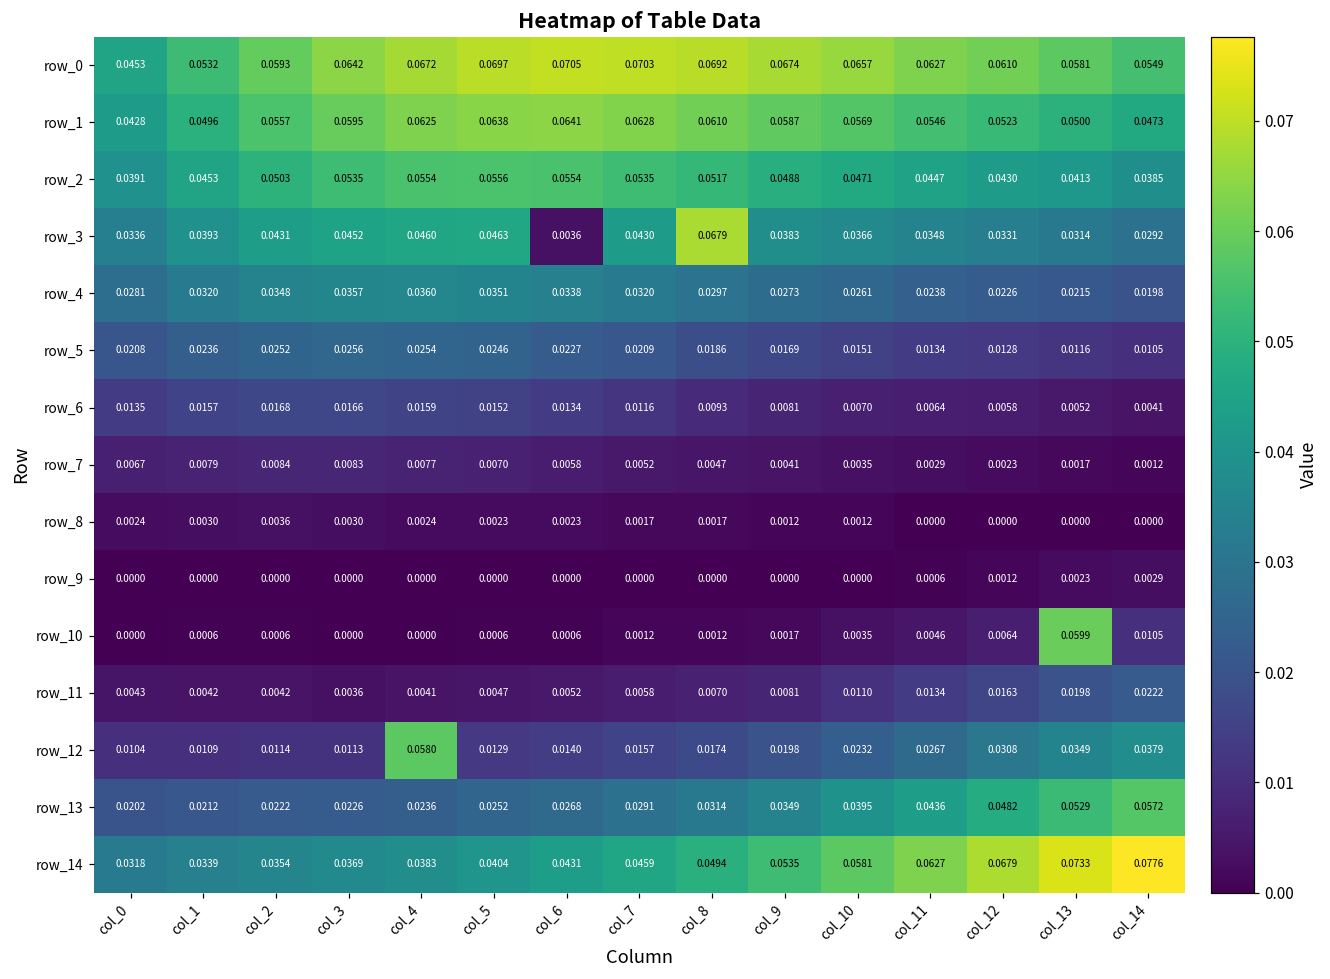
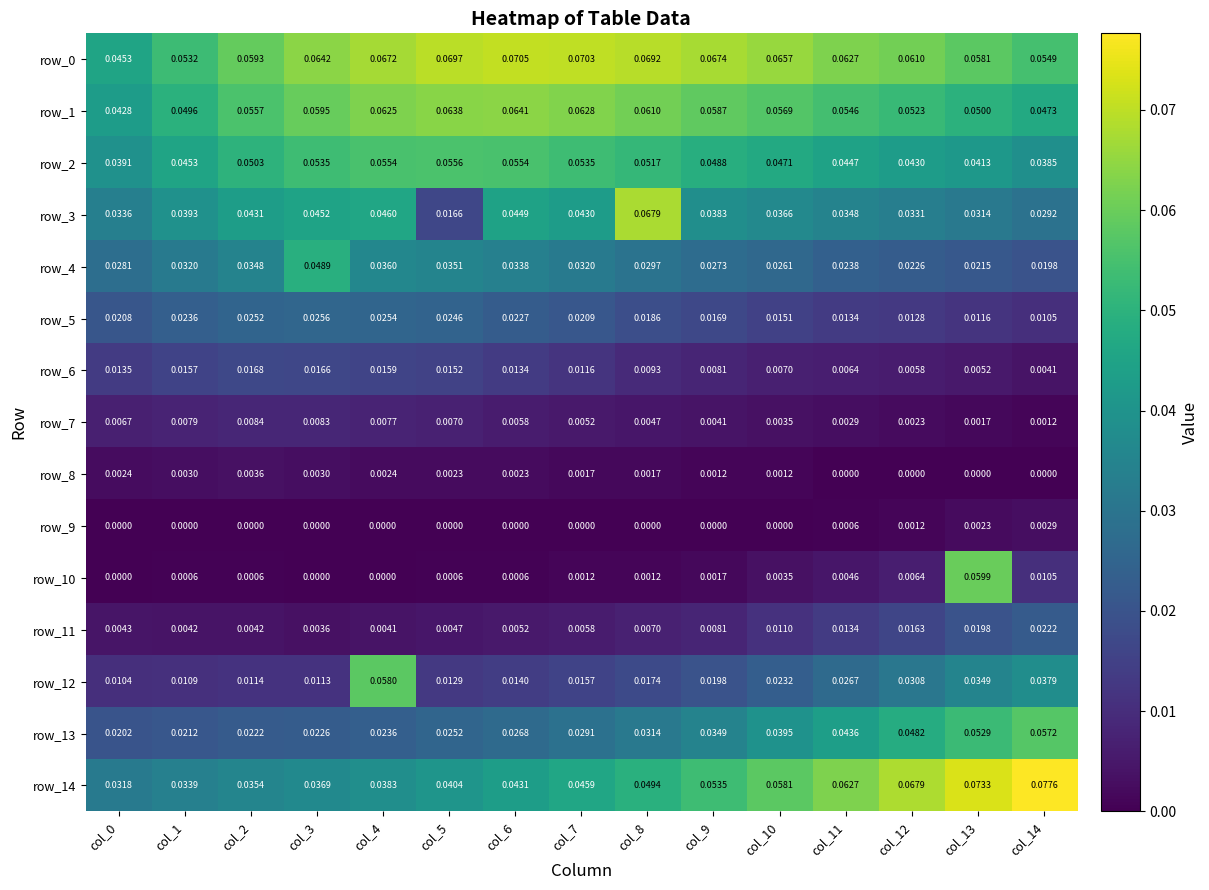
row_3, col_5: 0.0463 -> 0.0166
row_3, col_6: 0.0036 -> 0.0449
row_4, col_3: 0.0357 -> 0.0489
